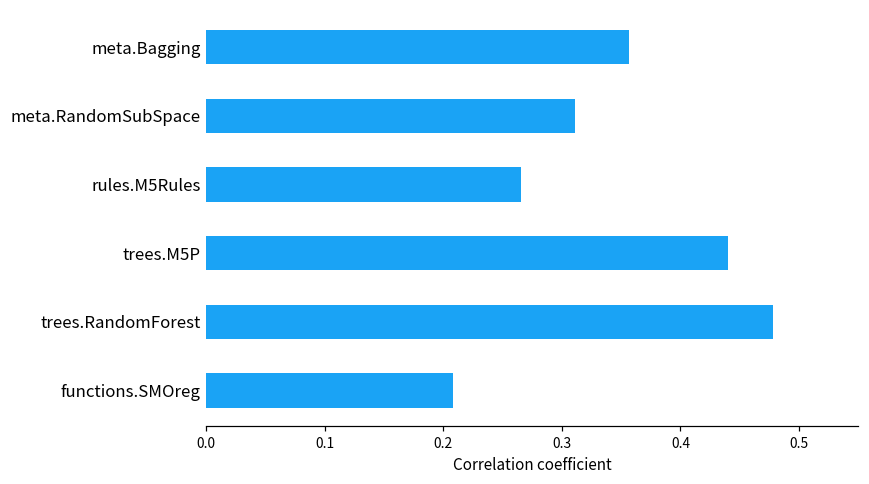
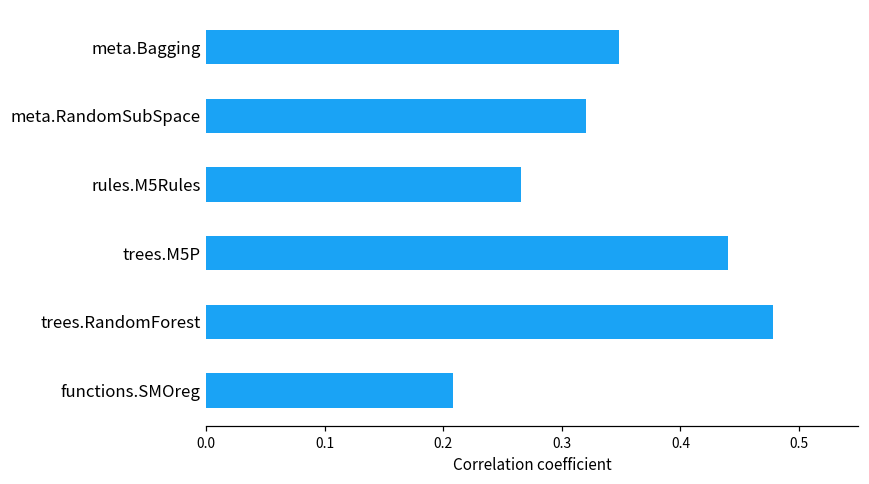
meta.Bagging: 0.356 -> 0.348
meta.RandomSubSpace: 0.311 -> 0.320
